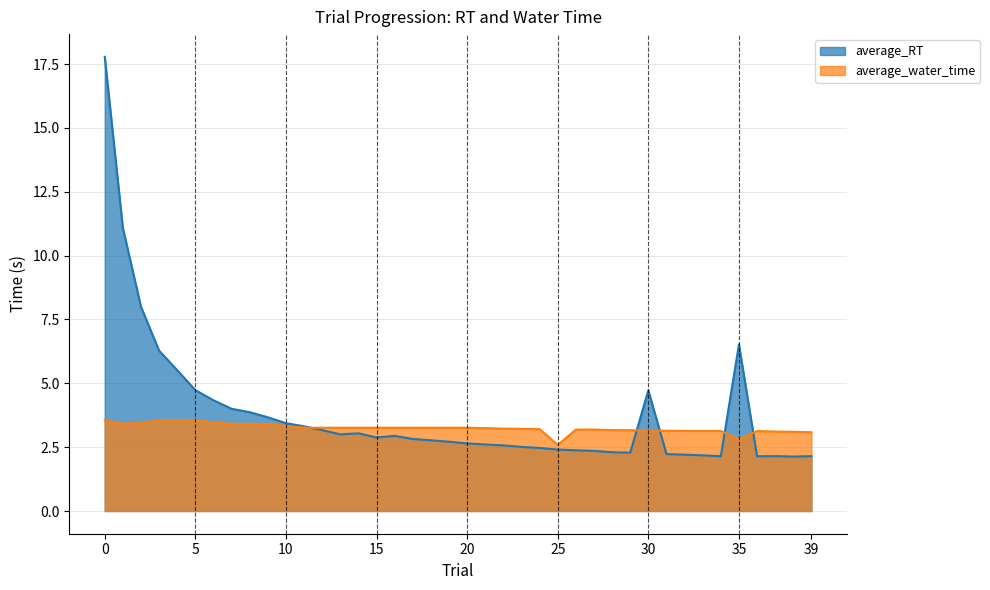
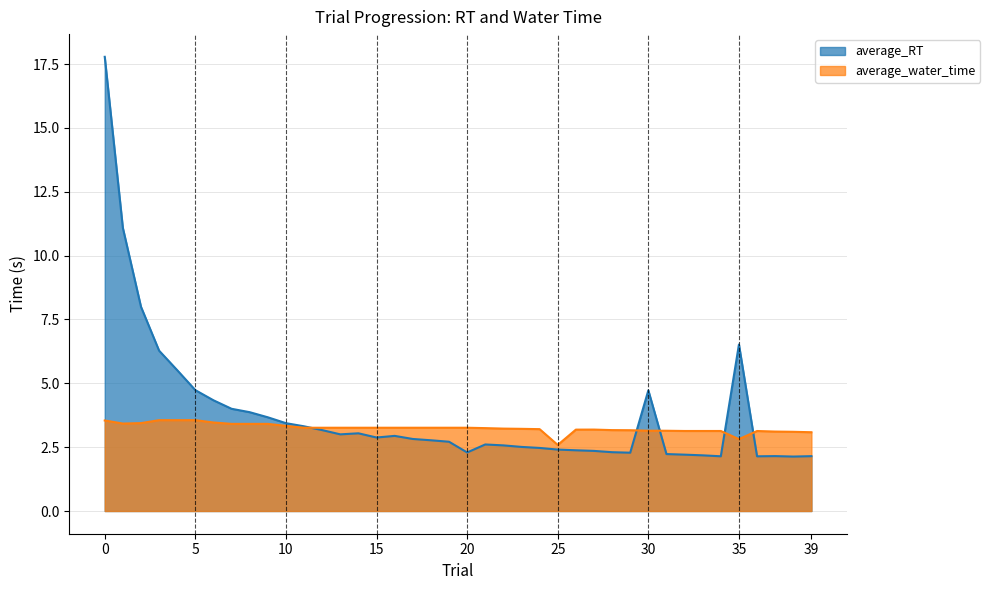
average_RT, 20: 2.6 -> 2.3
